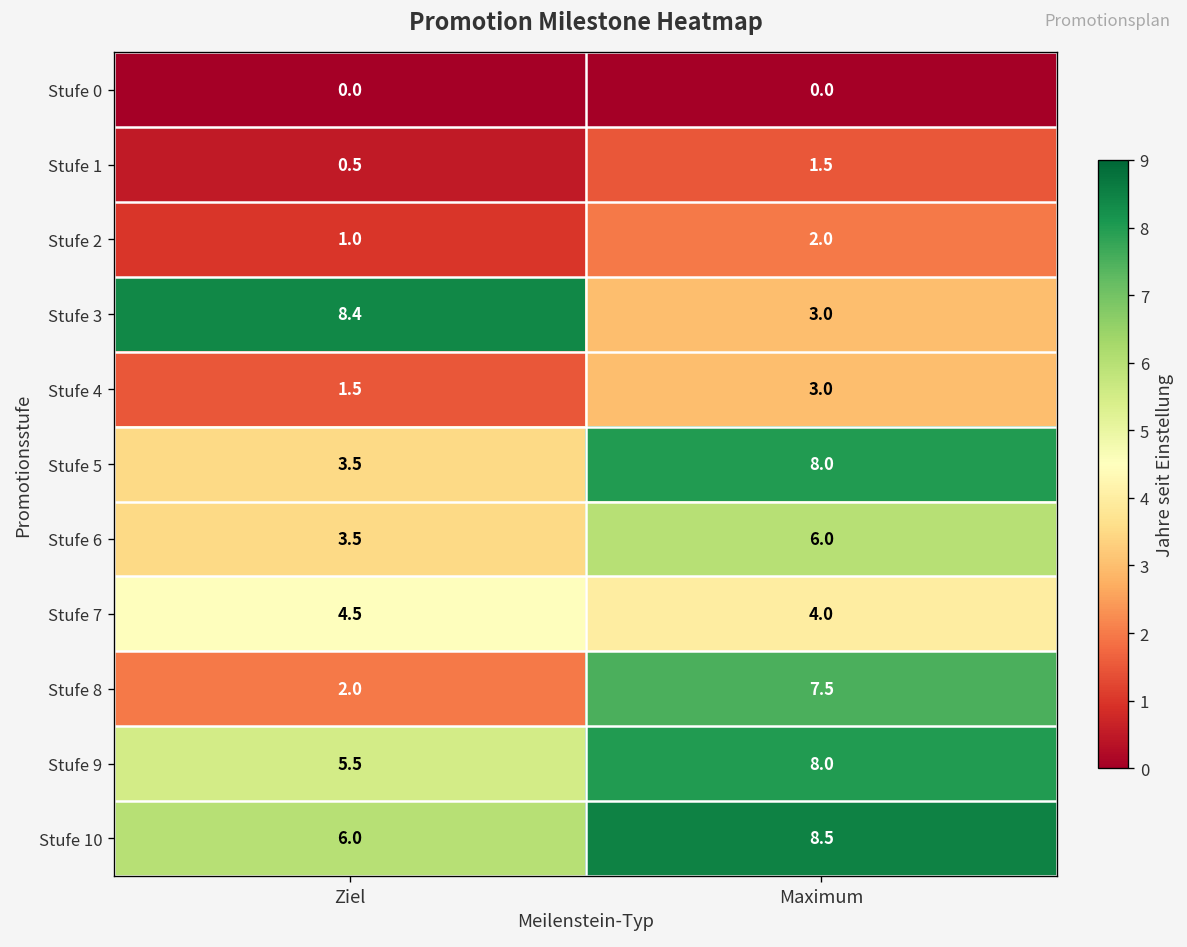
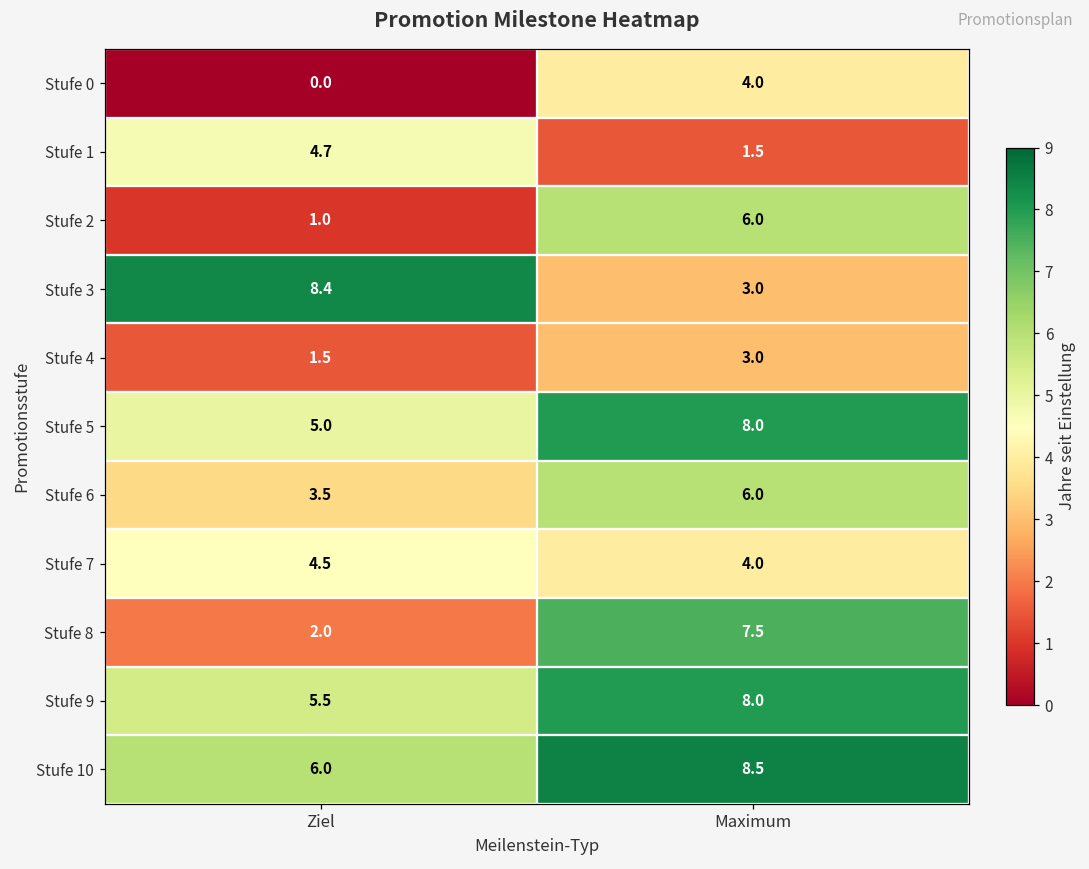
Stufe 0, Maximum: 0.0 -> 4.0
Stufe 1, Ziel: 0.5 -> 4.7
Stufe 2, Maximum: 2.0 -> 6.0
Stufe 5, Ziel: 3.5 -> 5.0
